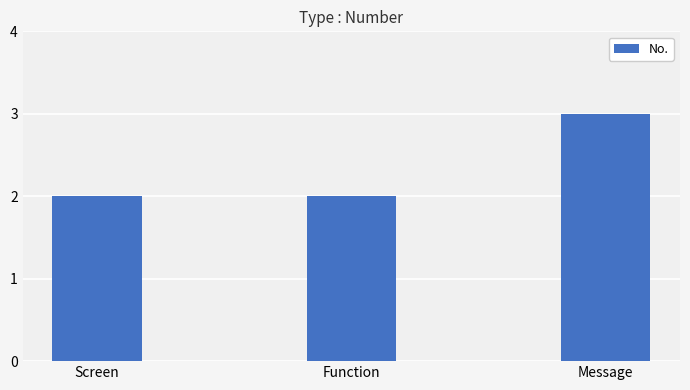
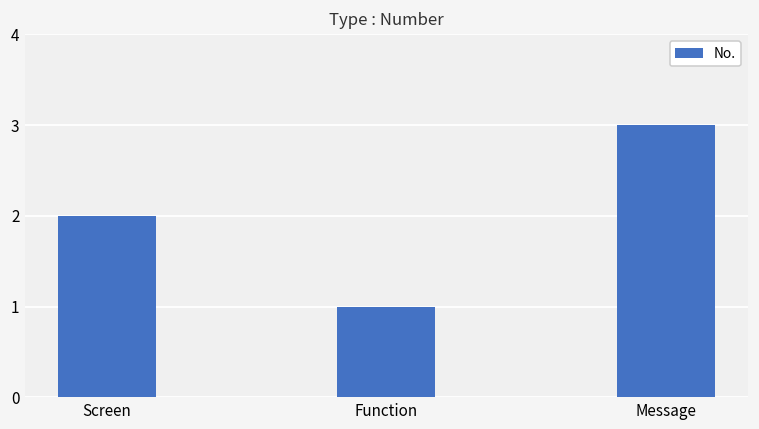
Function: 2 -> 1
